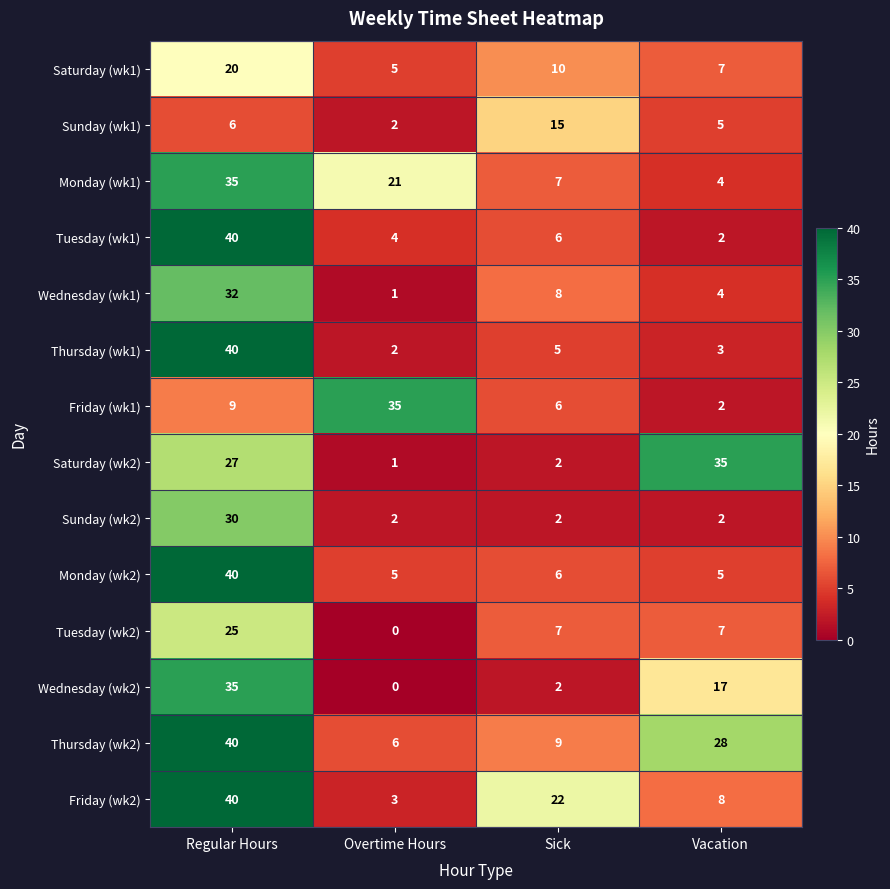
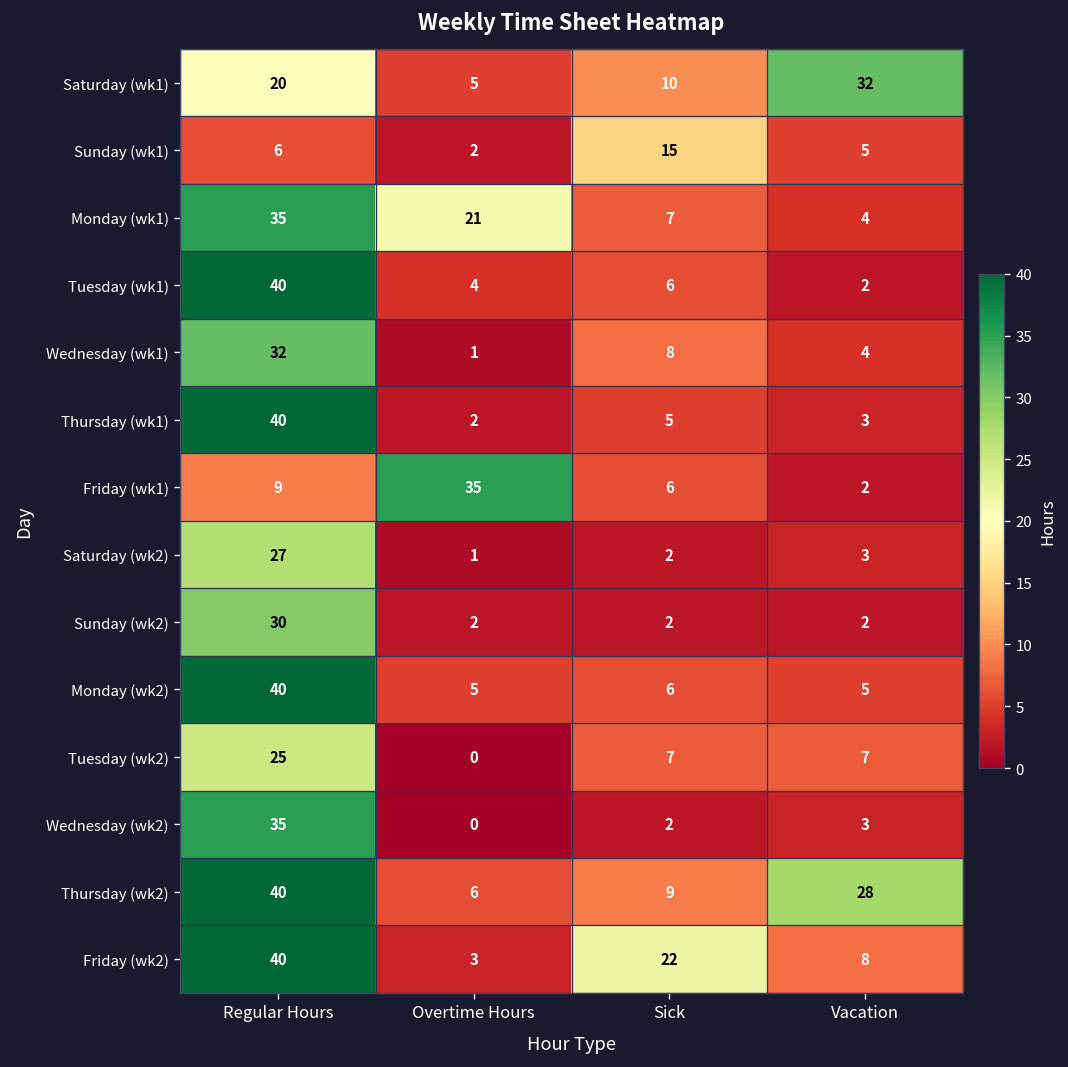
Saturday (wk1), Vacation: 7 -> 32
Saturday (wk2), Vacation: 35 -> 3
Wednesday (wk2), Vacation: 17 -> 3
